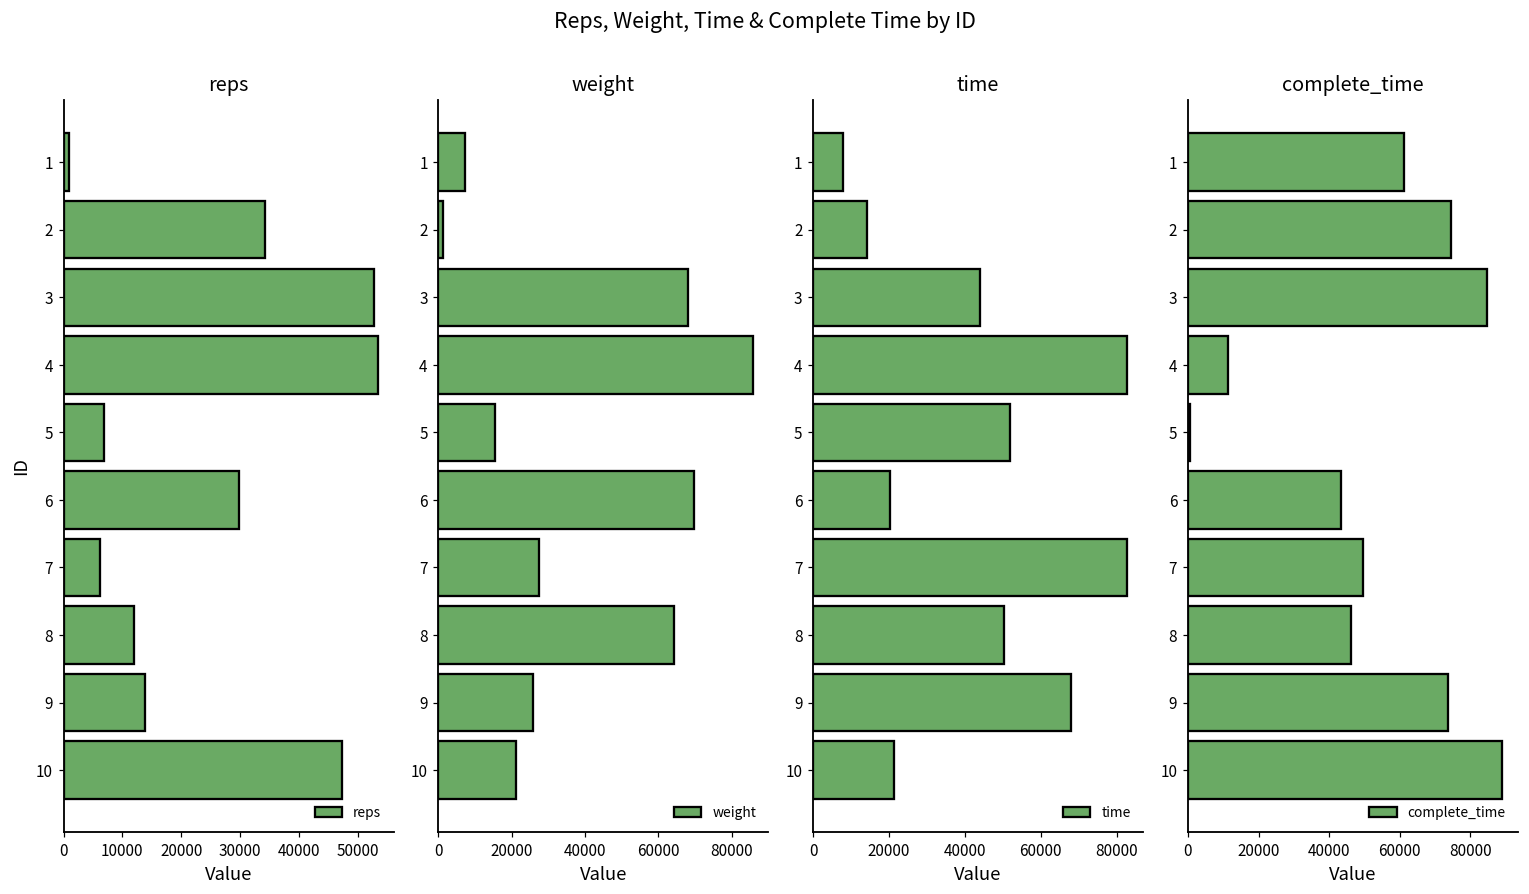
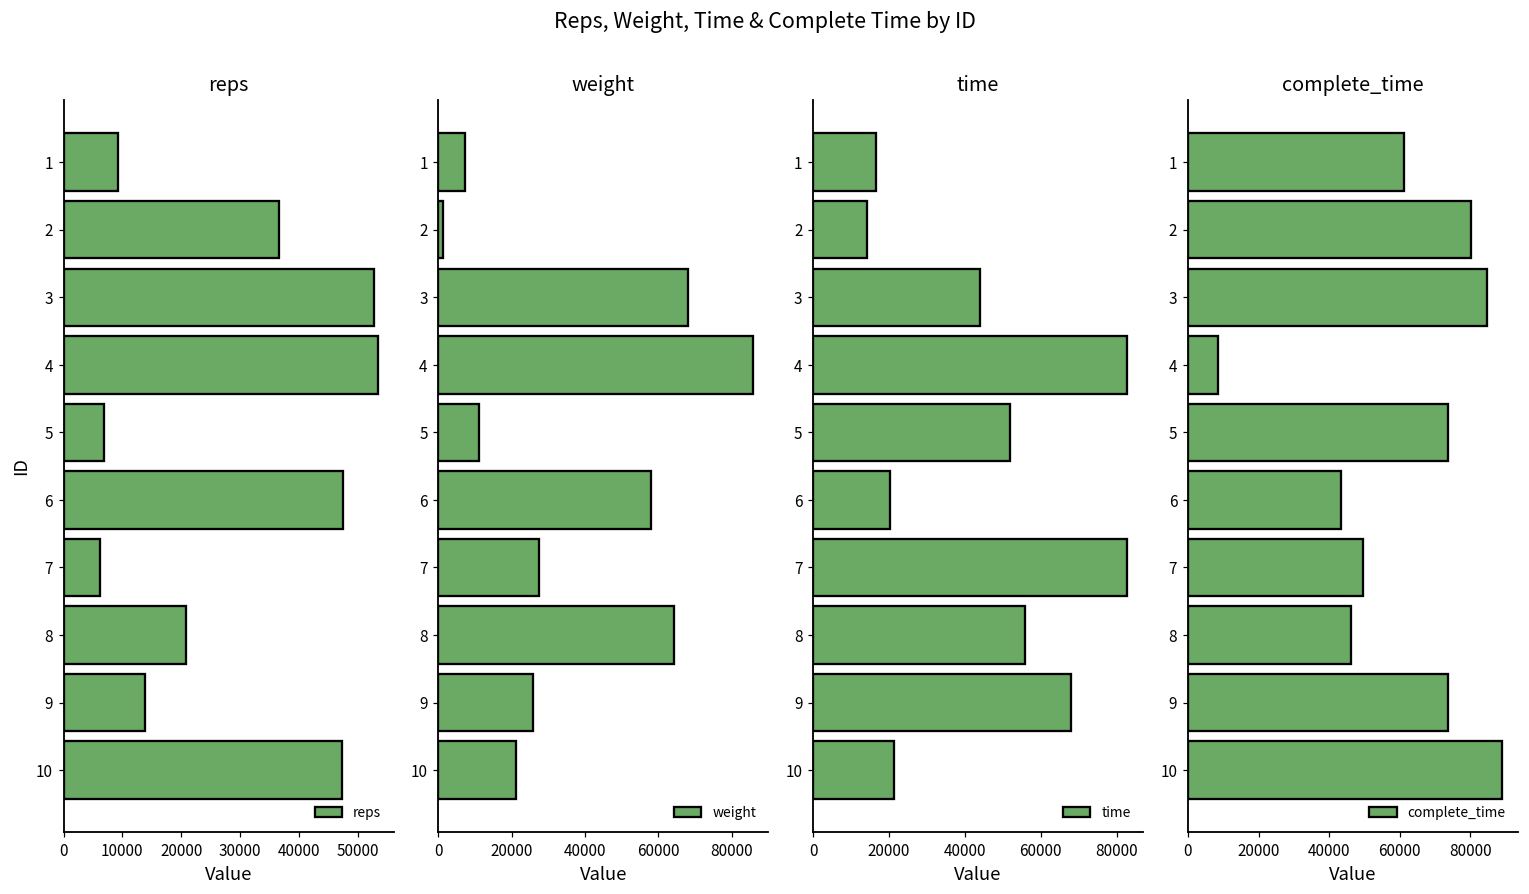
reps, 1: 1000 -> 9000
reps, 2: 34000 -> 37000
reps, 6: 30000 -> 48000
reps, 8: 12000 -> 21000
weight, 5: 15000 -> 11000
weight, 6: 70000 -> 58000
time, 1: 8000 -> 17000
time, 8: 50000 -> 56000
complete_time, 2: 75000 -> 80000
complete_time, 4: 11000 -> 9000
complete_time, 5: 0 -> 74000
